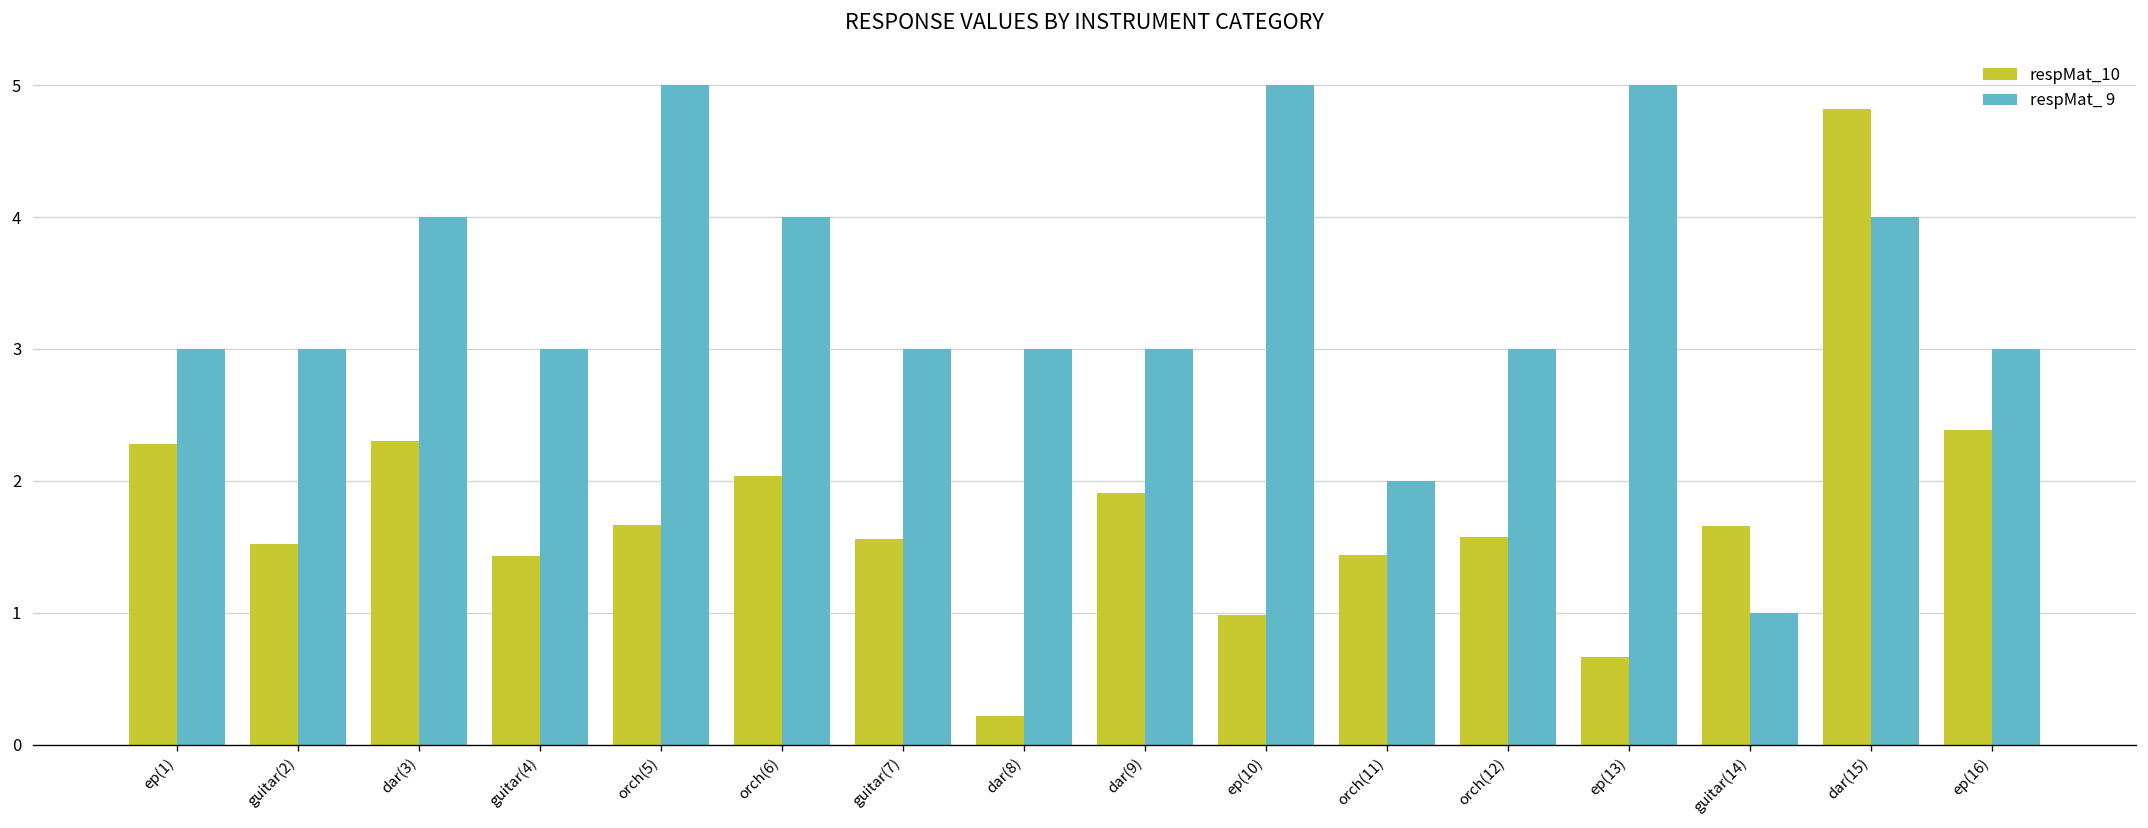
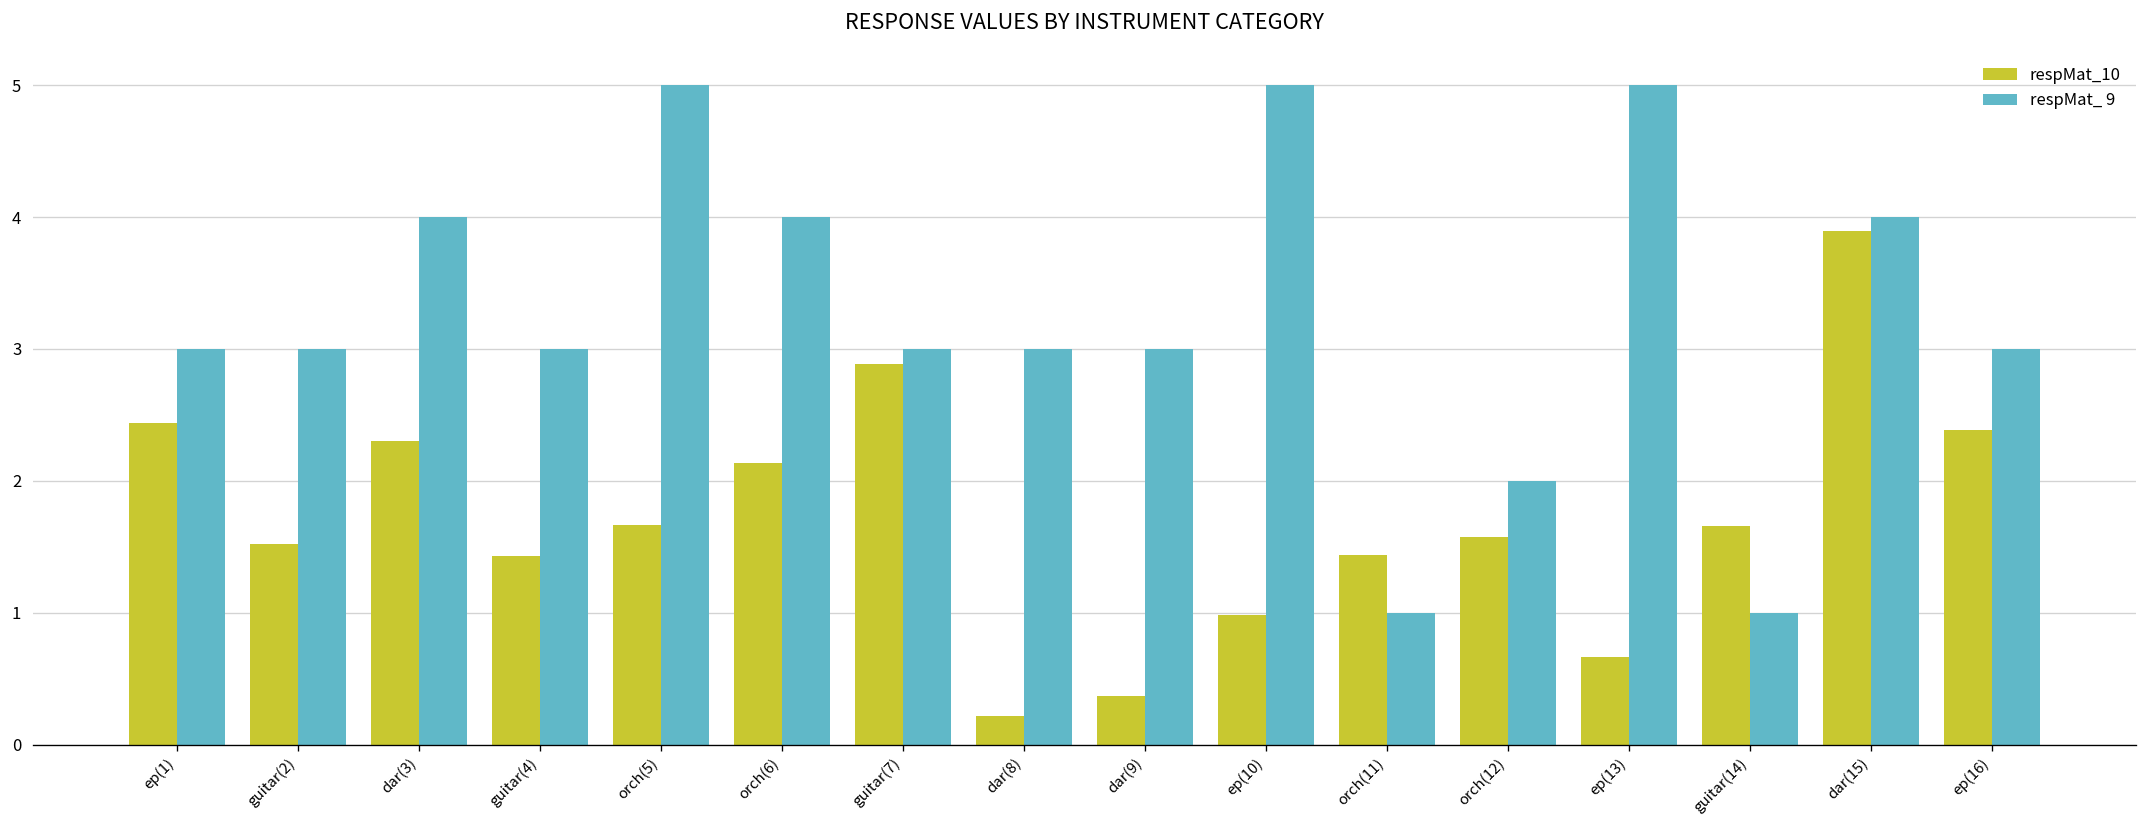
respMat_10, ep(1): 2.28 -> 2.44
respMat_10, orch(6): 2.04 -> 2.14
respMat_10, guitar(7): 1.56 -> 2.89
respMat_10, dar(9): 1.91 -> 0.37
respMat_ 9, orch(11): 2 -> 1
respMat_ 9, orch(12): 3 -> 2
respMat_10, dar(15): 4.82 -> 3.89
